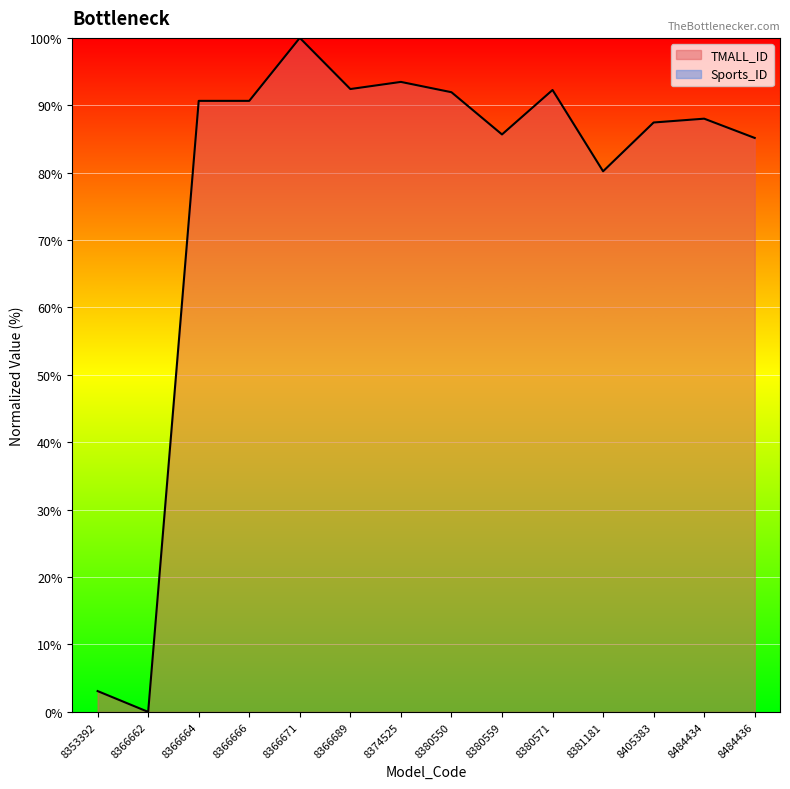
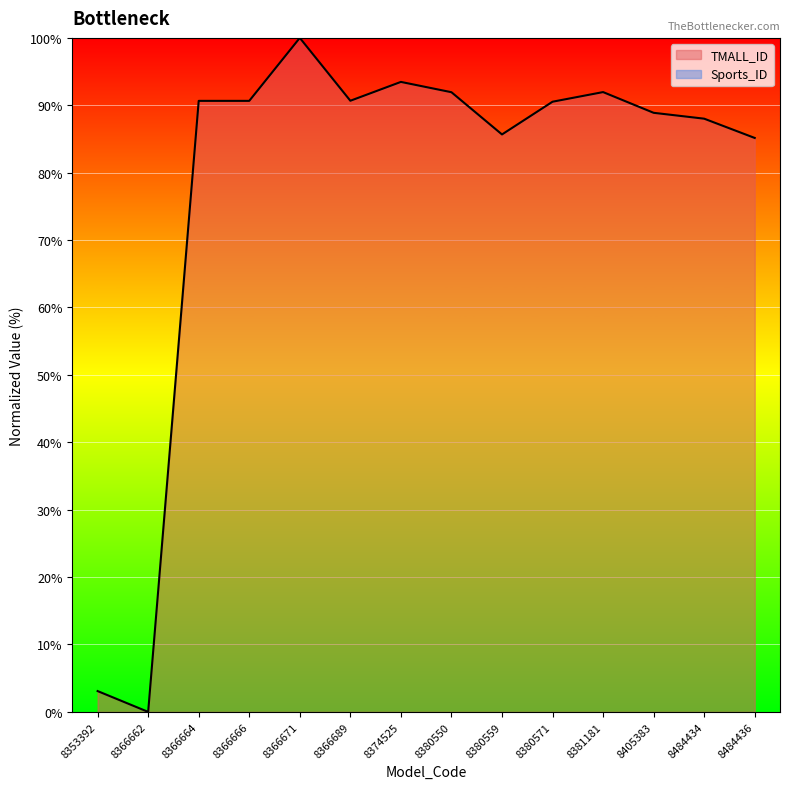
8366689: 92% -> 91%
8380571: 92% -> 91%
8381181: 80% -> 92%
8405383: 87% -> 89%
